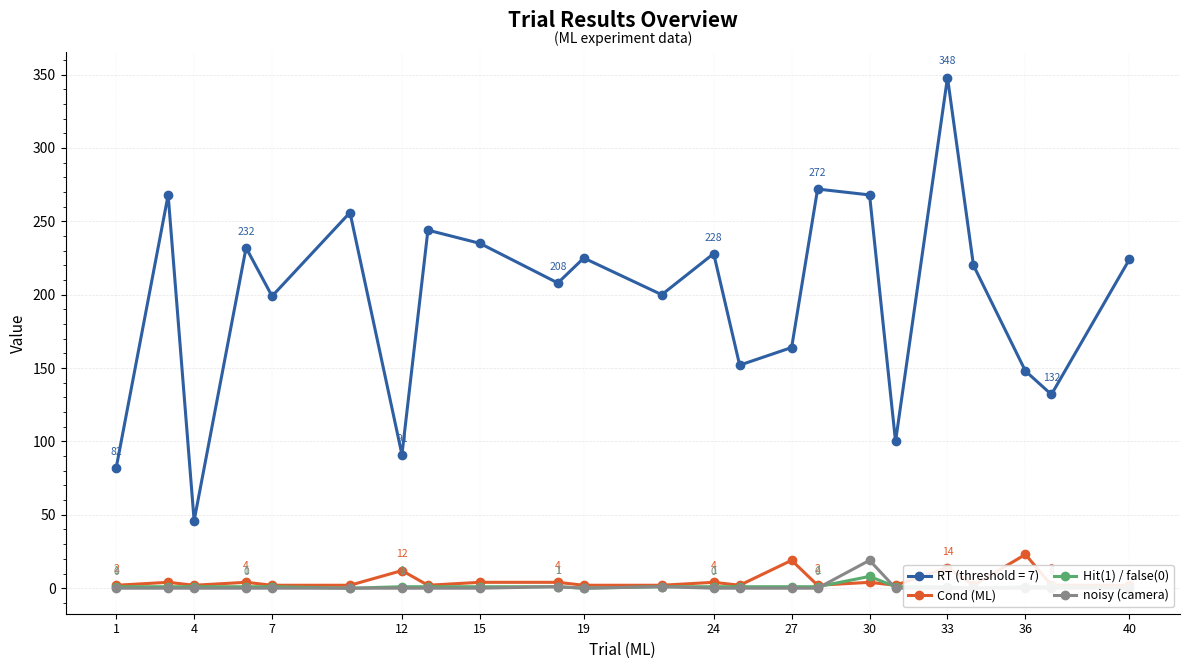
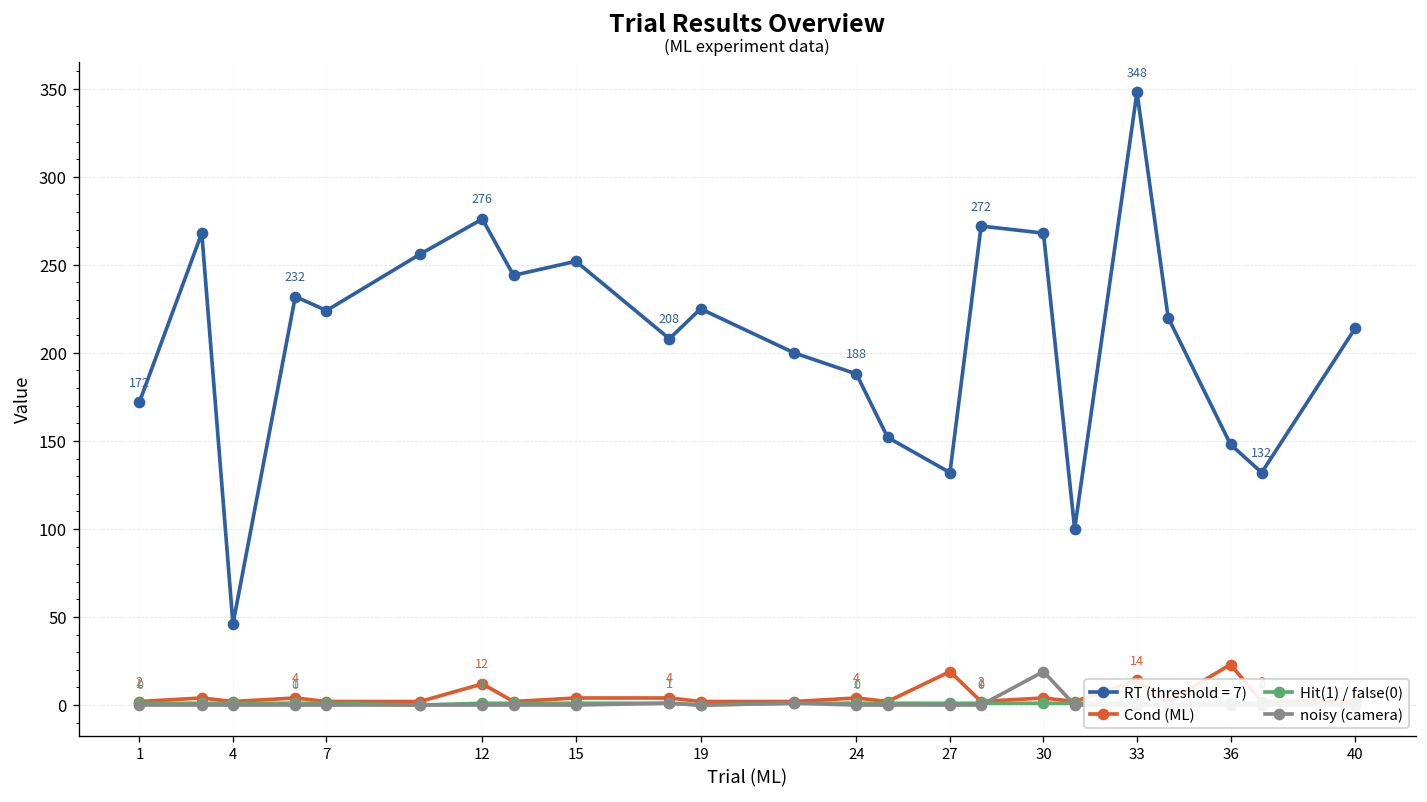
RT (threshold = 7), 1: 82 -> 172
RT (threshold = 7), 7: 199 -> 224
RT (threshold = 7), 12: 91 -> 276
RT (threshold = 7), 15: 235 -> 252
RT (threshold = 7), 24: 228 -> 188
RT (threshold = 7), 27: 164 -> 132
Hit(1) / false(0), 30: 8 -> 1
RT (threshold = 7), 40: 224 -> 214
